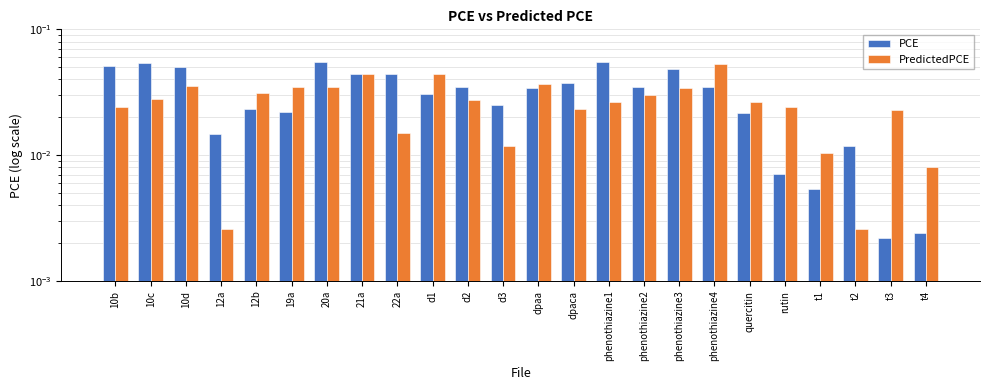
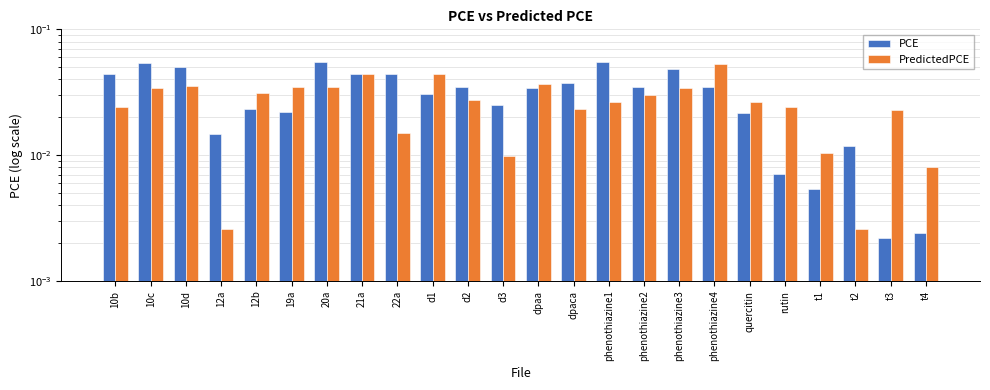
PCE, 10b: 0.051 -> 0.044
PredictedPCE, 10c: 0.028 -> 0.034
PredictedPCE, d3: 0.012 -> 0.010
